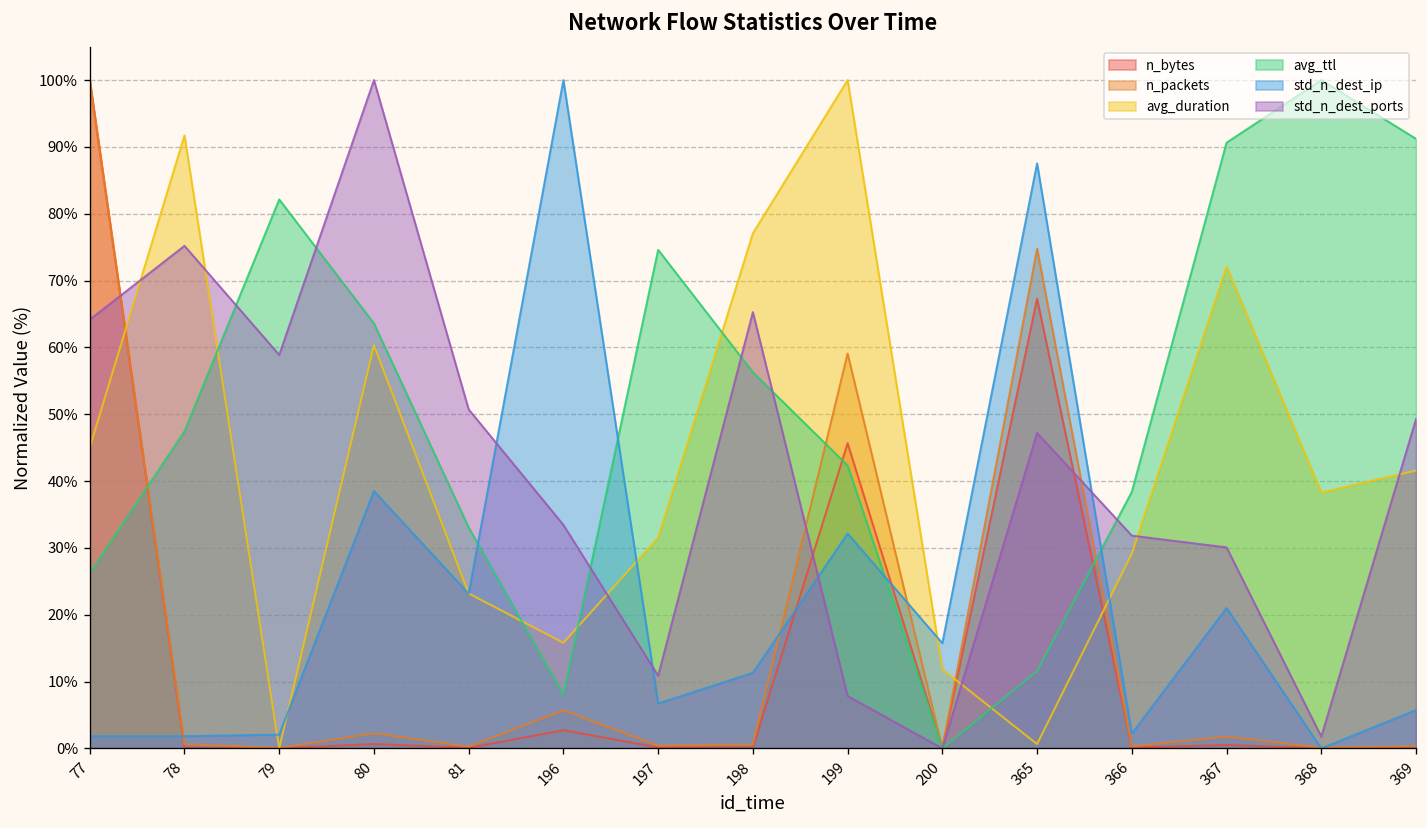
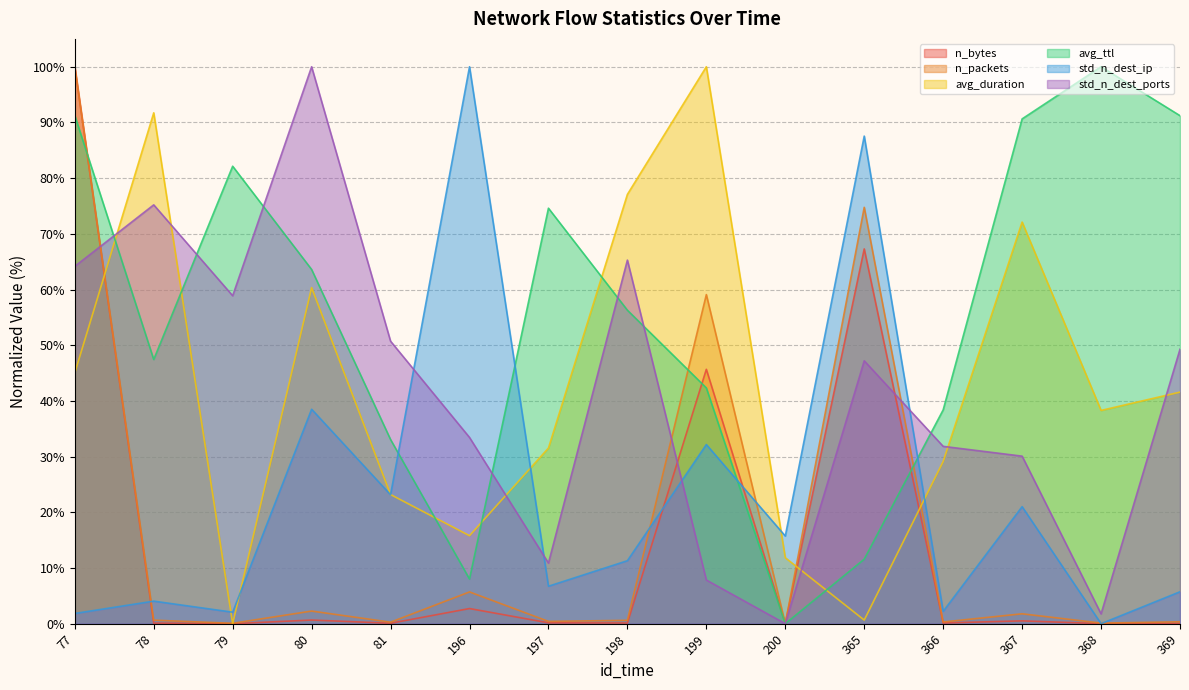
avg_ttl, 77: 26% -> 91%
std_n_dest_ip, 78: 2% -> 4%
